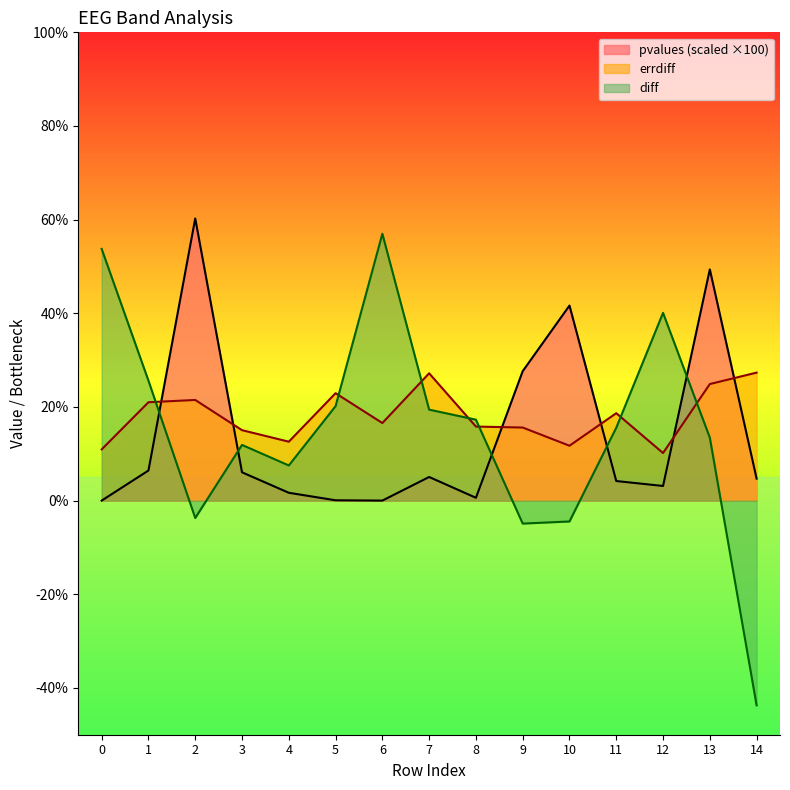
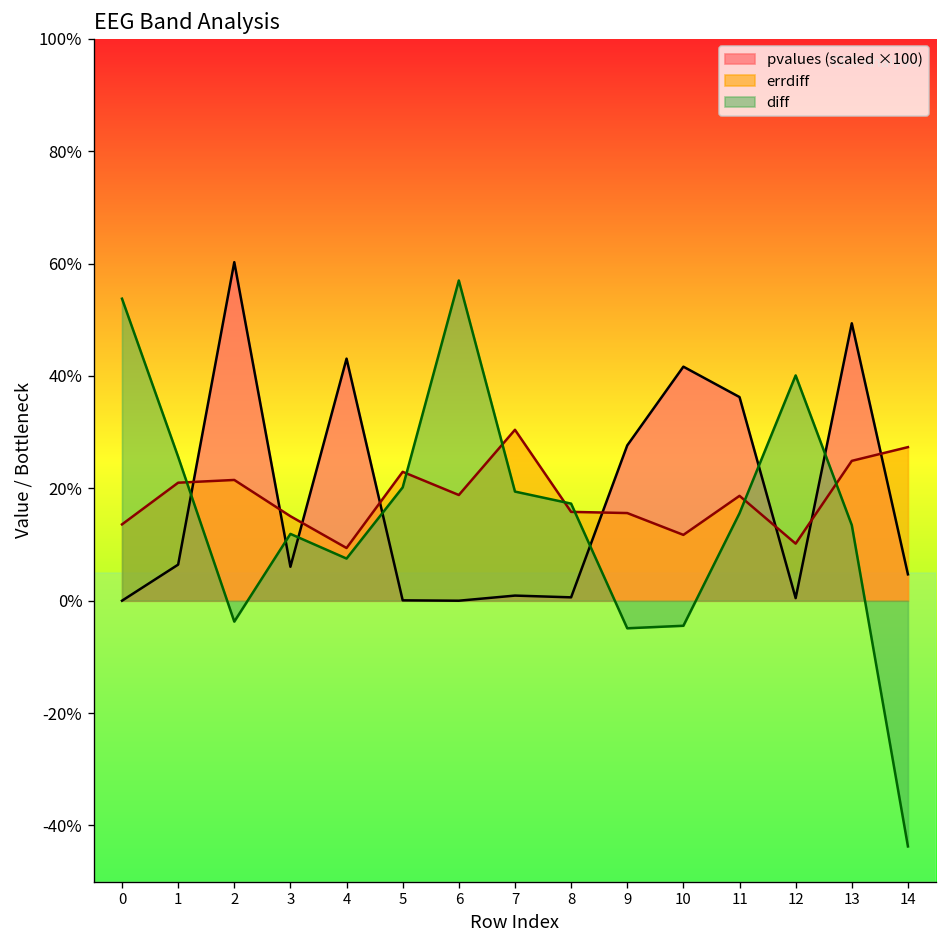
errdiff, 0: 11% -> 14%
pvalues (scaled ×100), 4: 2% -> 43%
errdiff, 4: 13% -> 9%
errdiff, 6: 17% -> 19%
pvalues (scaled ×100), 7: 5% -> 1%
errdiff, 7: 27% -> 30%
pvalues (scaled ×100), 11: 4% -> 36%
pvalues (scaled ×100), 12: 3% -> 0%
